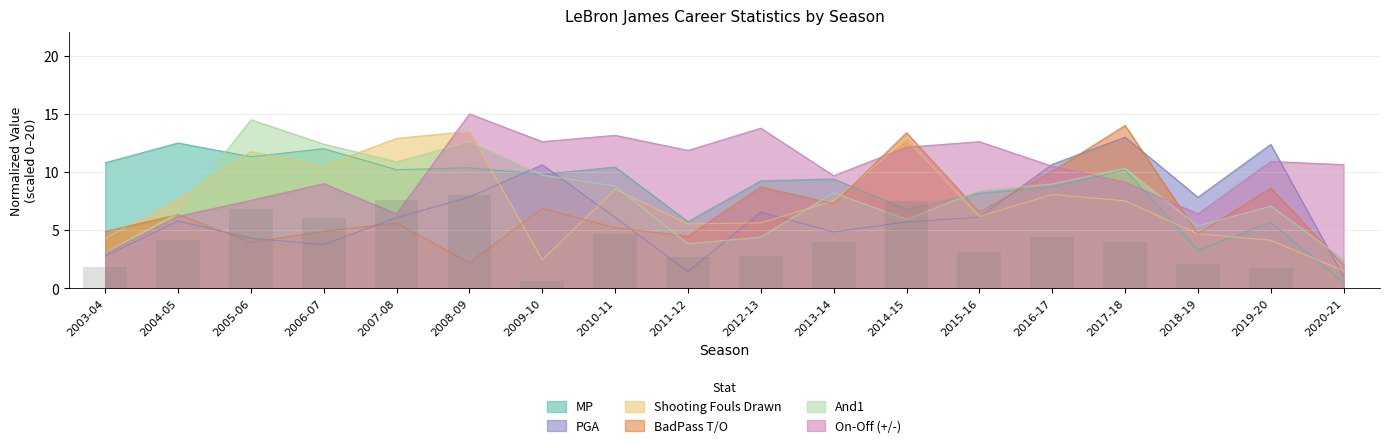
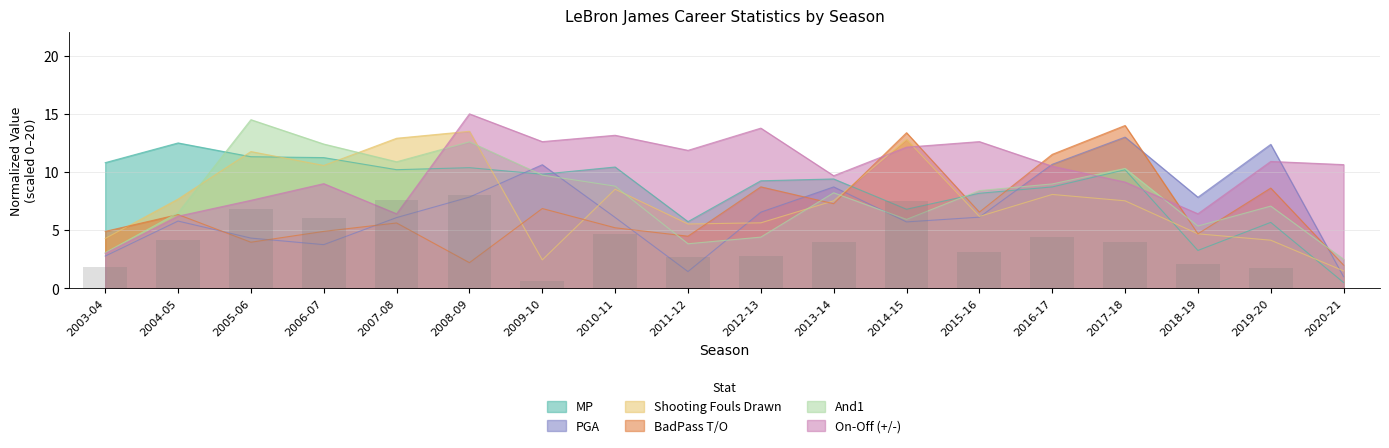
MP, 2006-07: 12.0 -> 11.2
PGA, 2013-14: 4.8 -> 8.7
BadPass T/O, 2016-17: 10.1 -> 11.5
